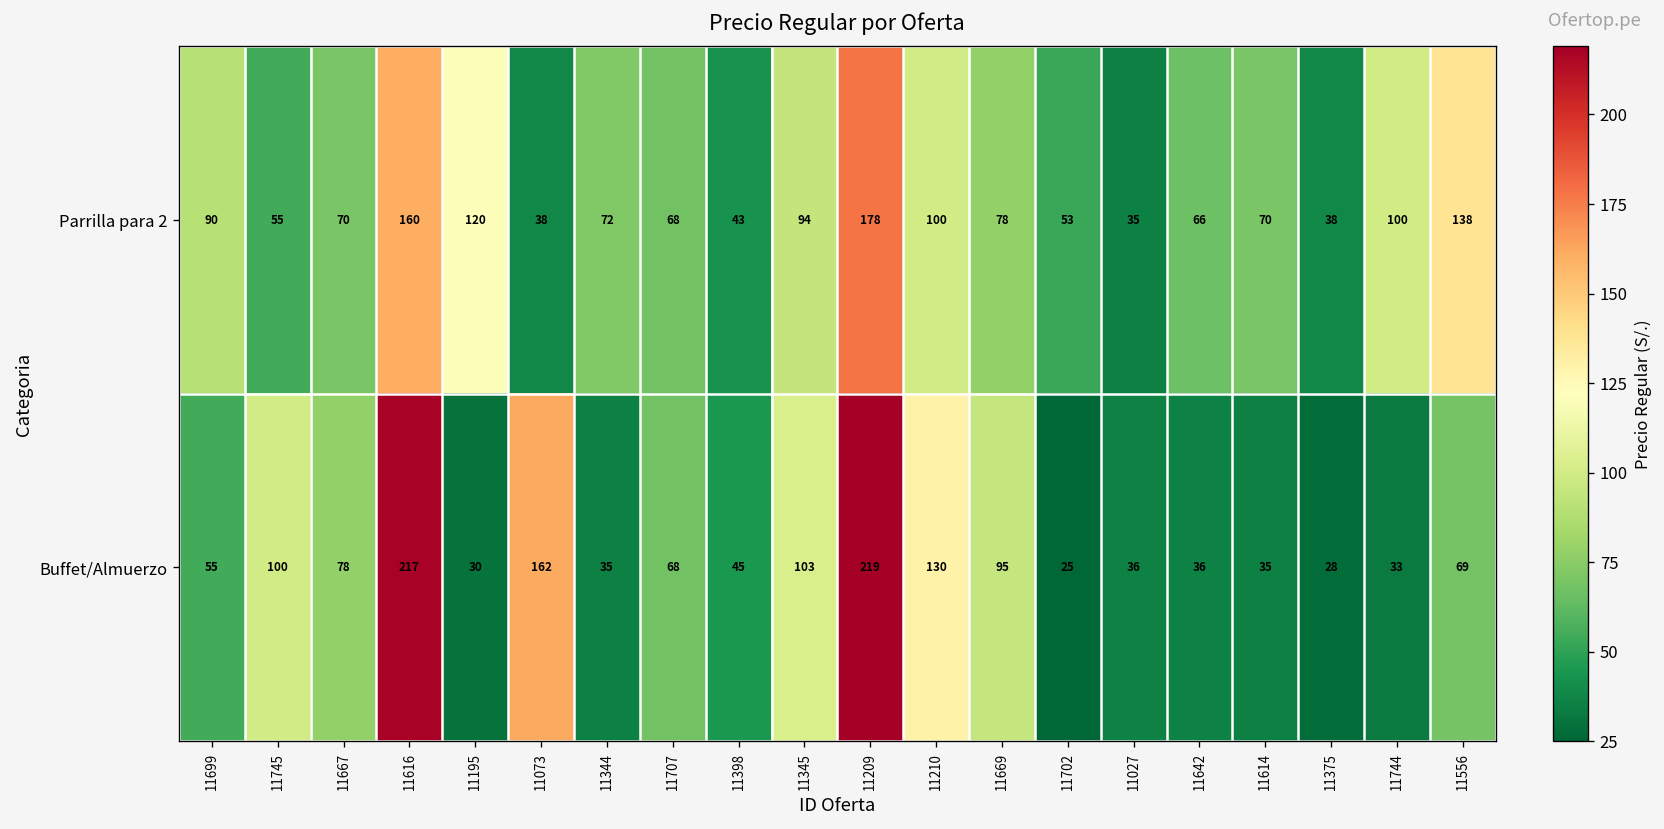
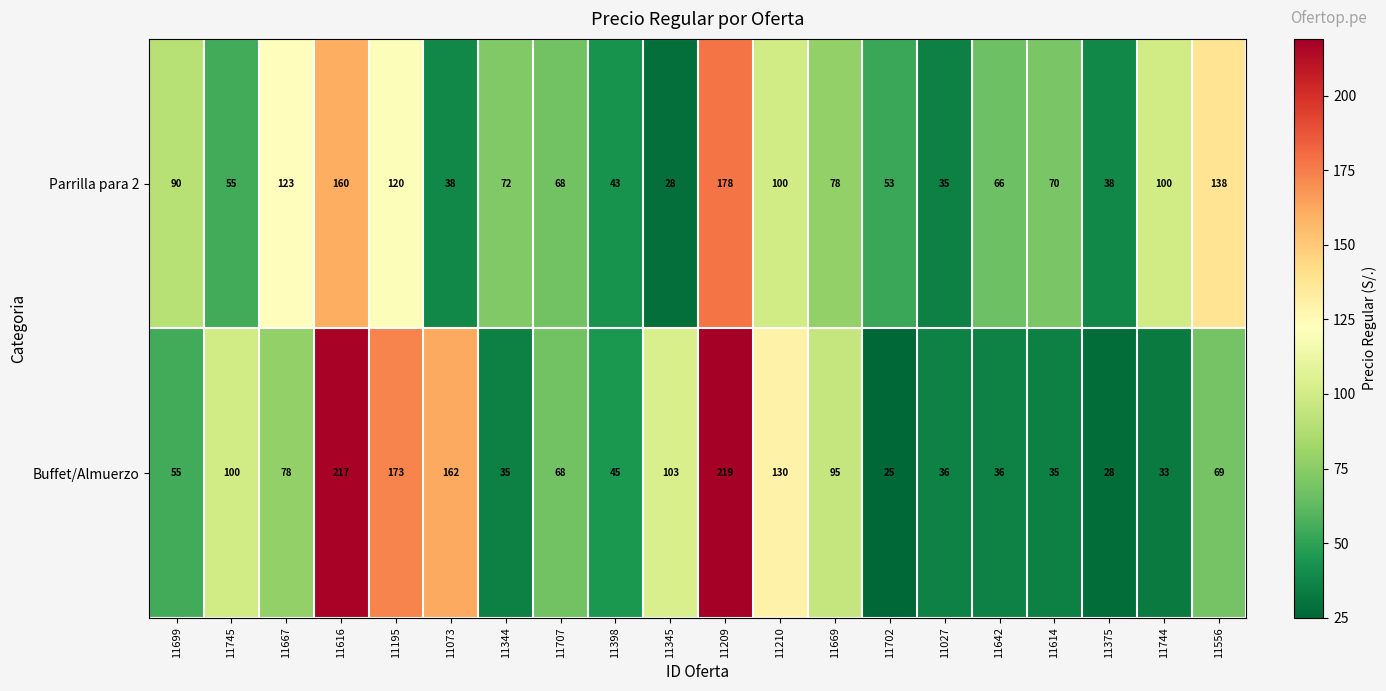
Parrilla para 2, 11667: 70 -> 123
Parrilla para 2, 11345: 94 -> 28
Buffet/Almuerzo, 11195: 30 -> 173
